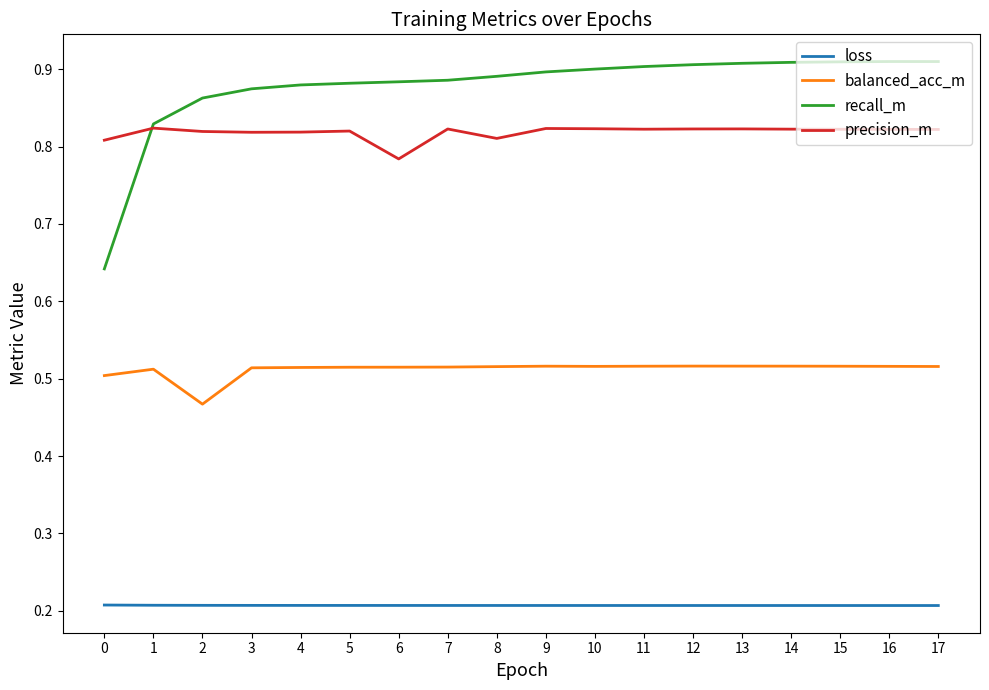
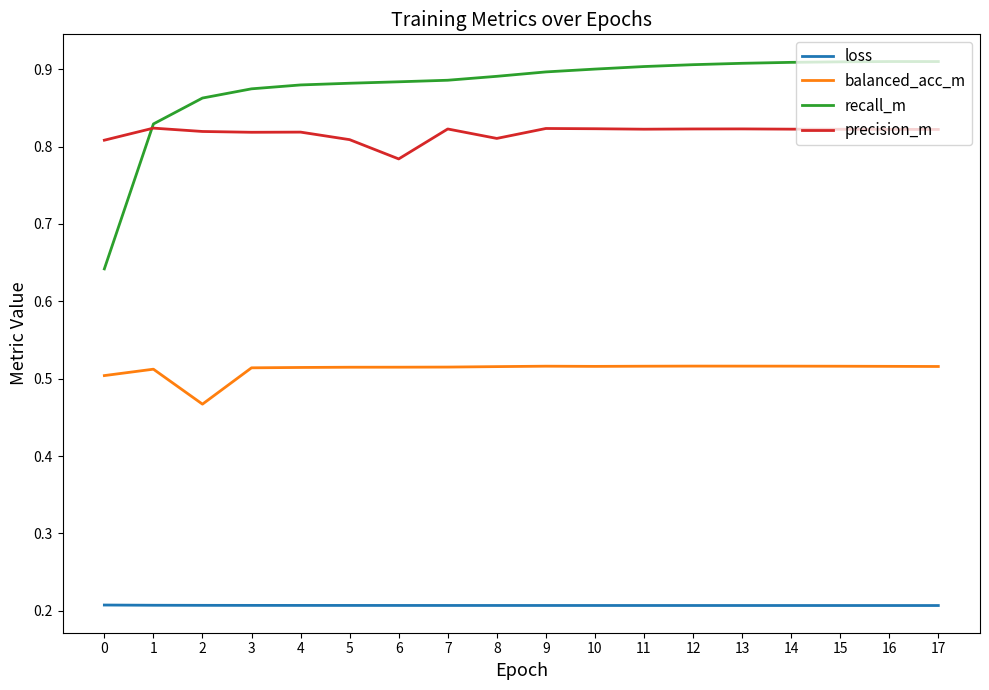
precision_m, 5: 0.82 -> 0.81
